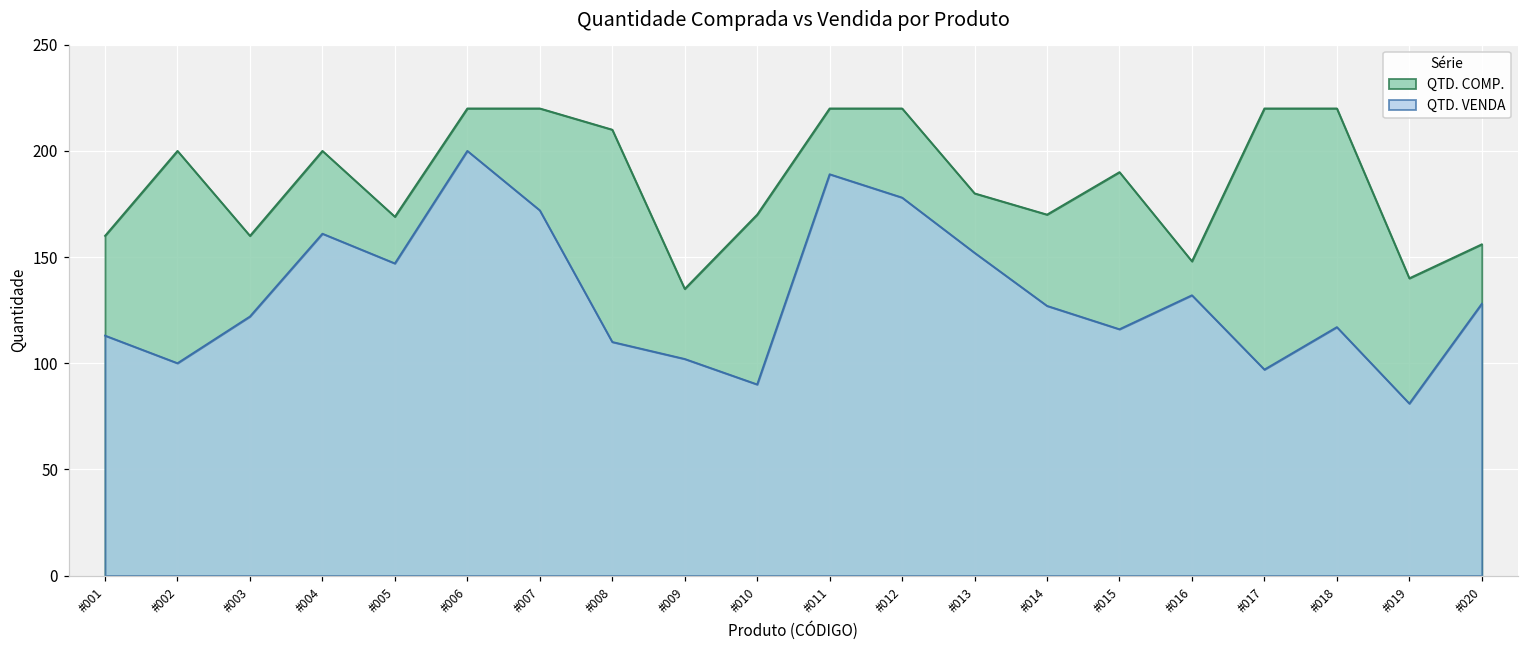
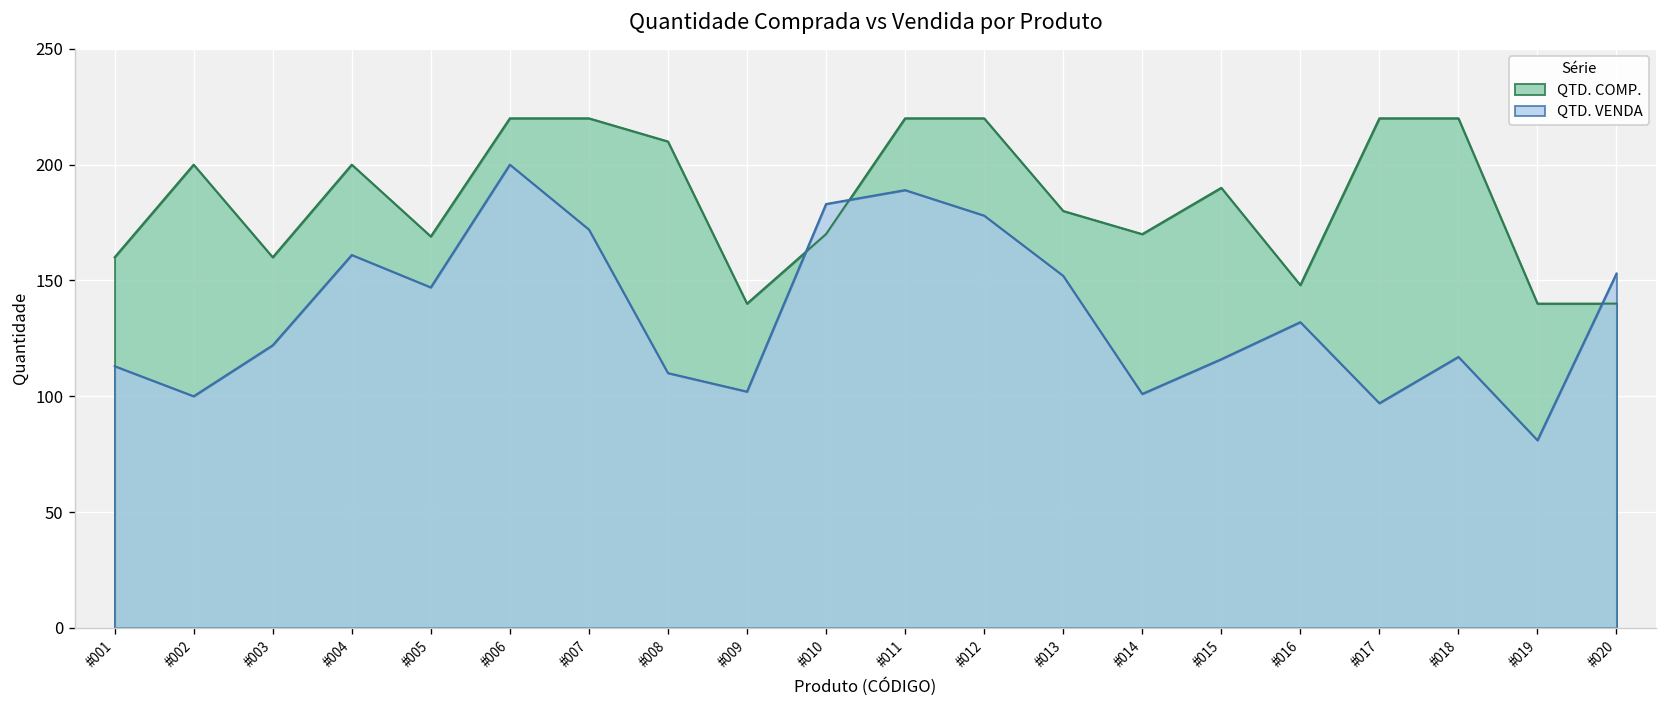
QTD. COMP., #009: 135 -> 140
QTD. VENDA, #010: 90 -> 183
QTD. VENDA, #014: 127 -> 101
QTD. COMP., #020: 156 -> 140
QTD. VENDA, #020: 128 -> 153
